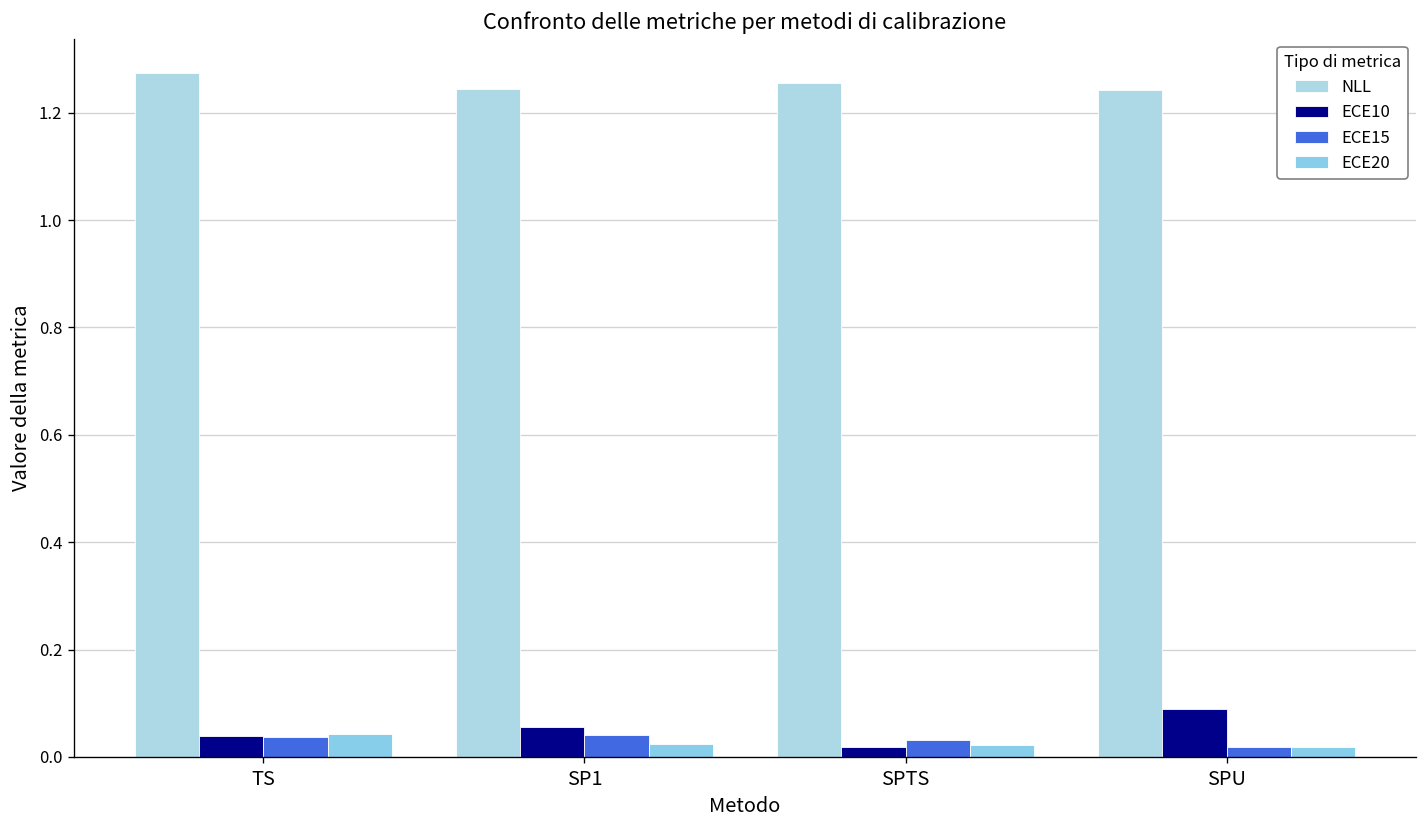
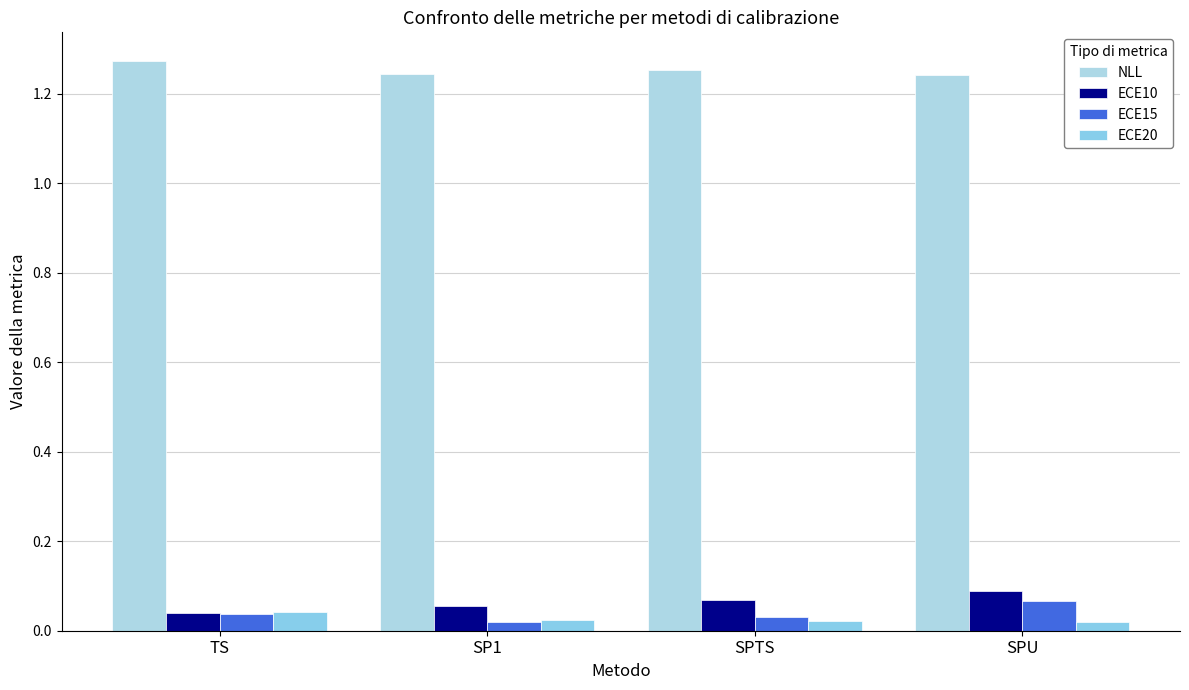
ECE15, SP1: 0.04 -> 0.02
ECE10, SPTS: 0.02 -> 0.07
ECE15, SPU: 0.02 -> 0.07
